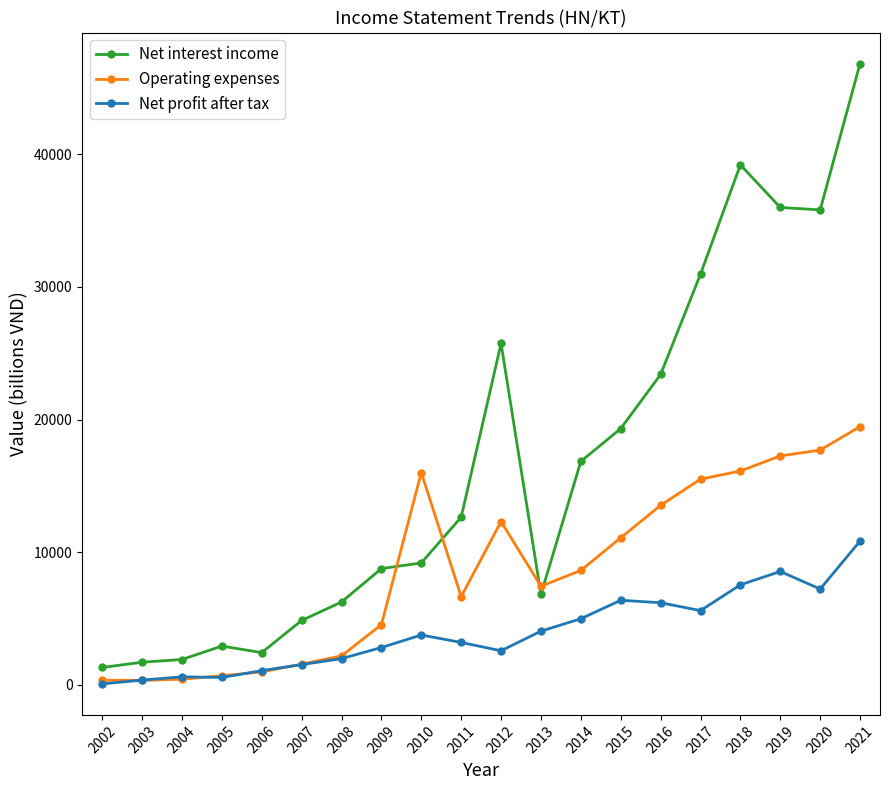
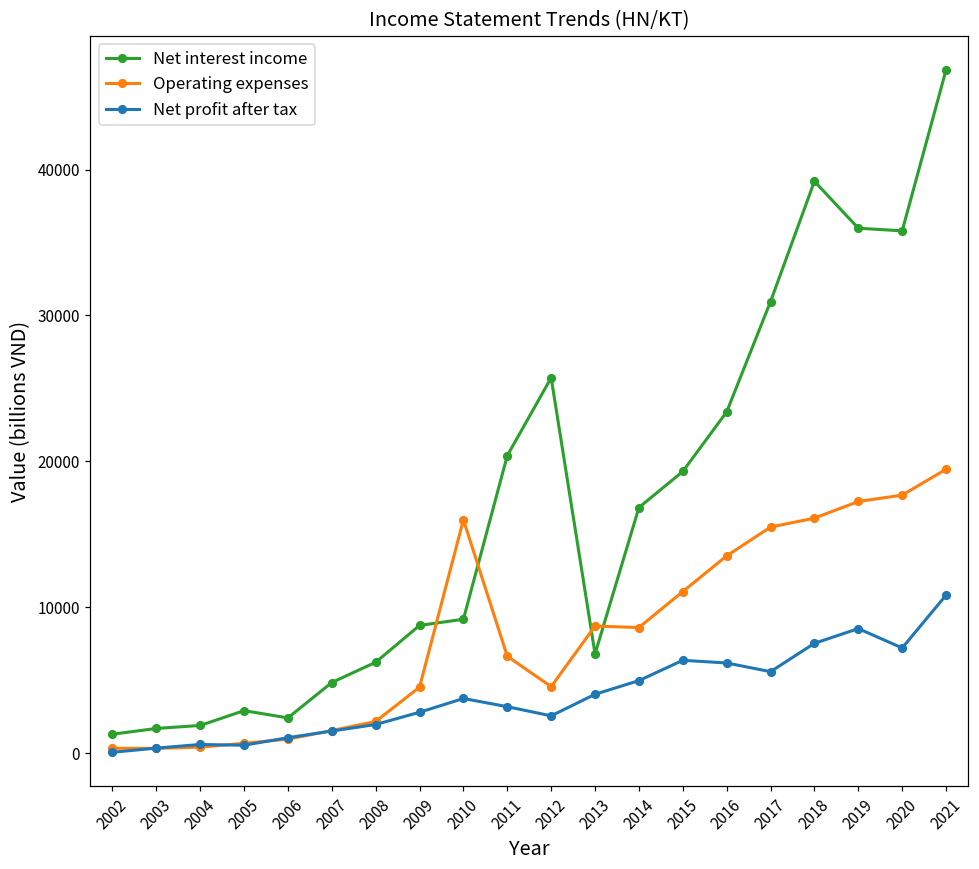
Net interest income, 2011: 12600 -> 20400
Operating expenses, 2012: 12300 -> 4600
Operating expenses, 2013: 7400 -> 8700
